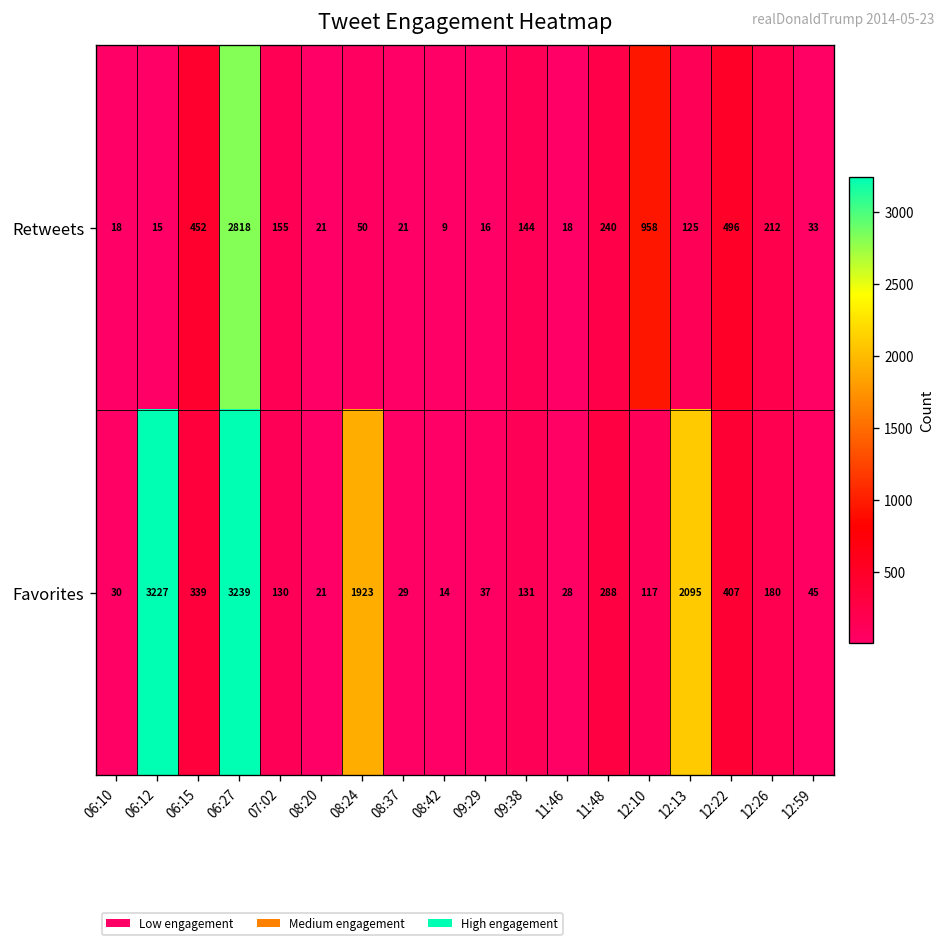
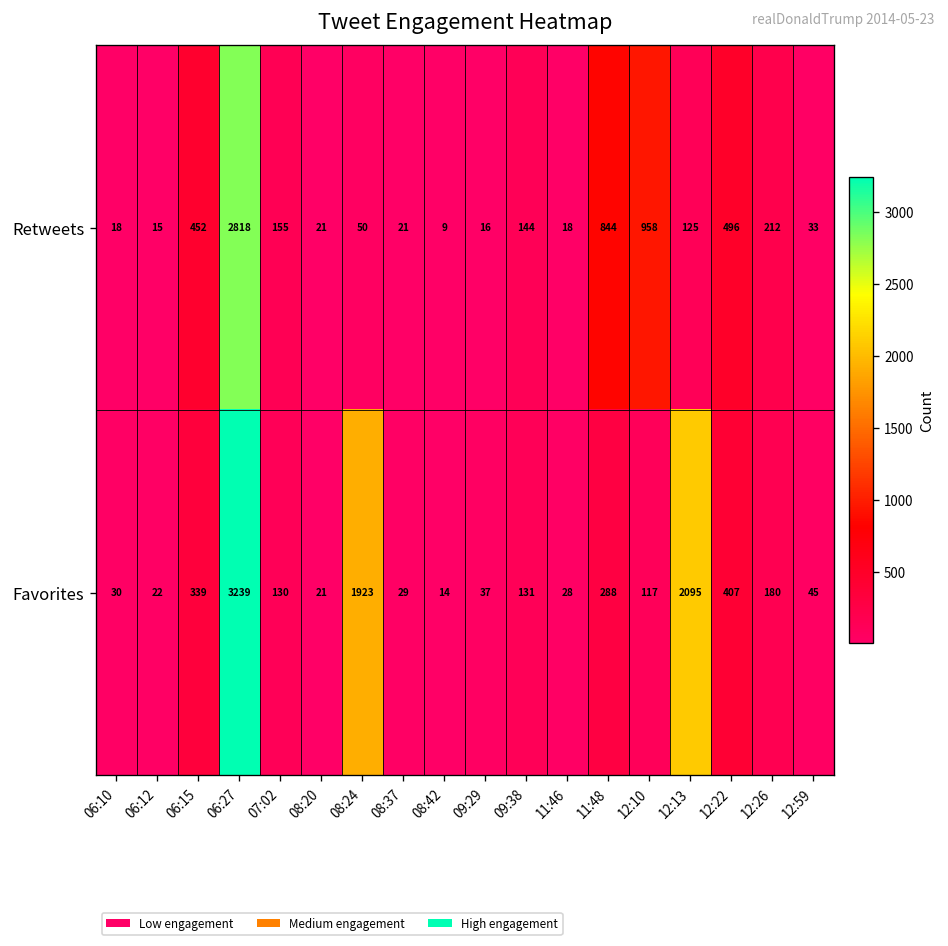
Retweets, 11:48: 240 -> 844
Favorites, 06:12: 3227 -> 22
